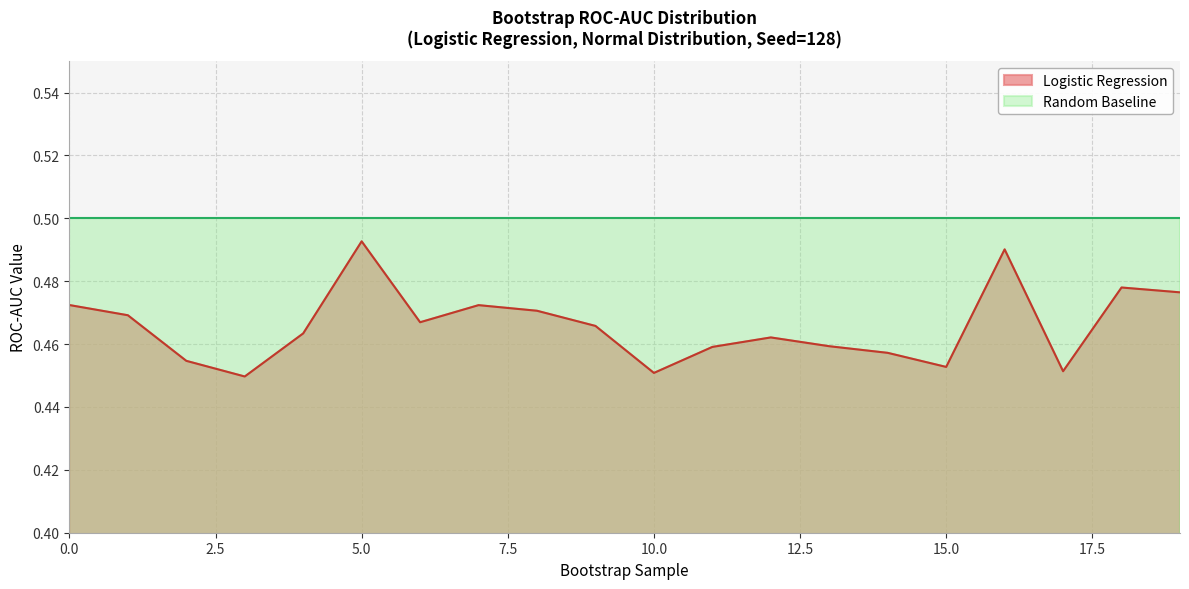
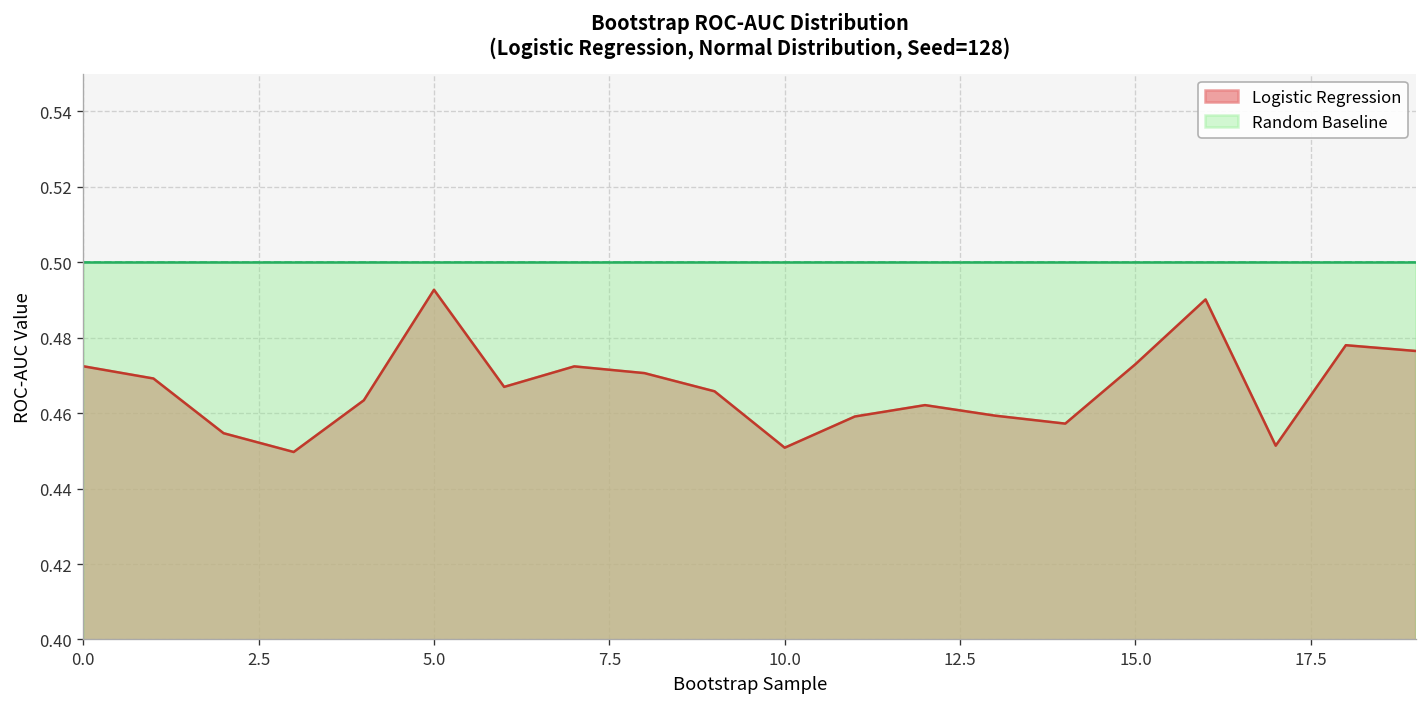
Logistic Regression, 15.0: 0.453 -> 0.473
